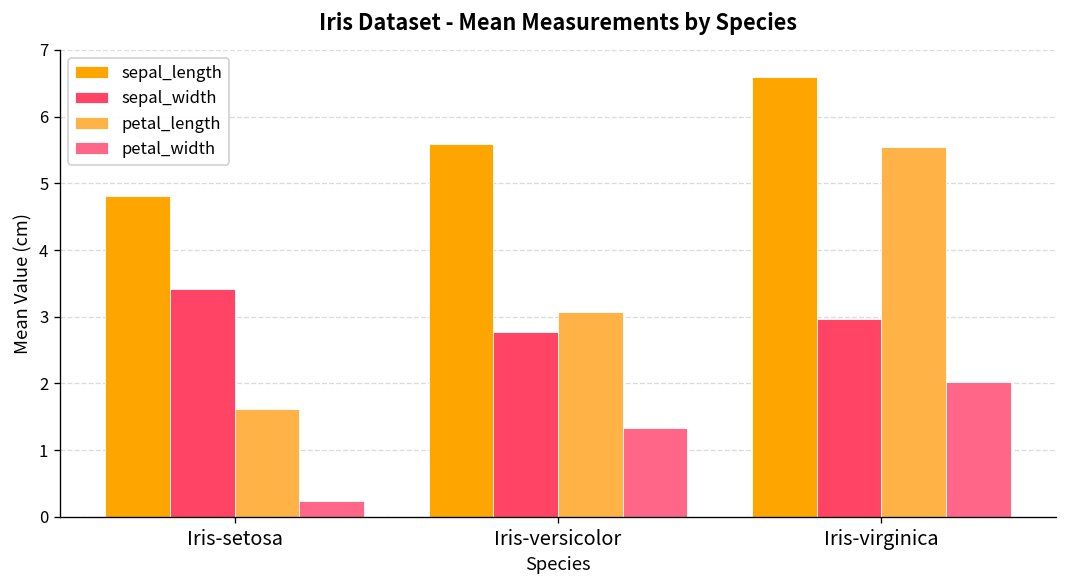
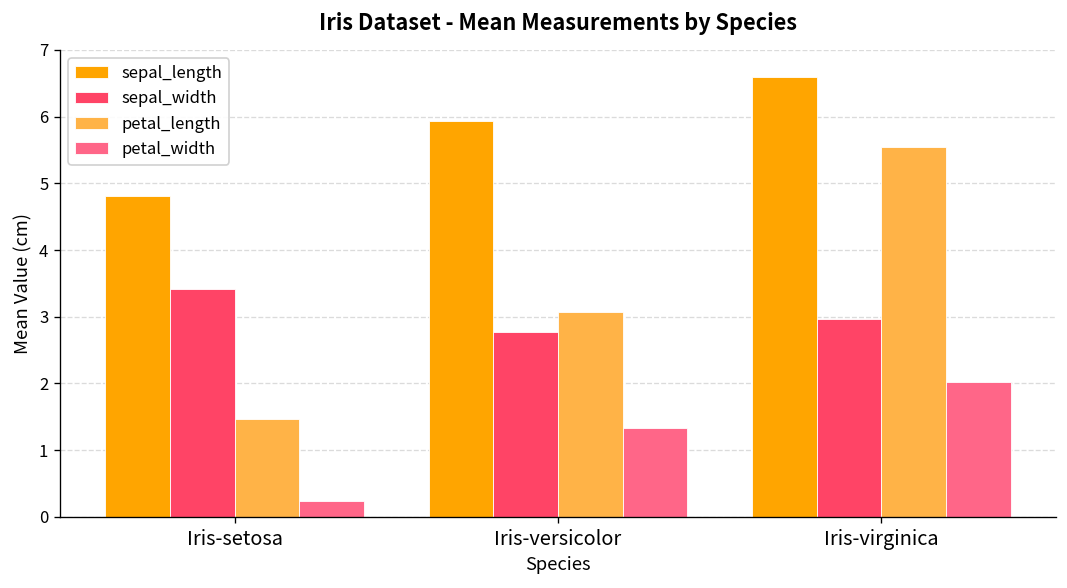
petal_length, Iris-setosa: 1.6 -> 1.5
sepal_length, Iris-versicolor: 5.6 -> 5.9
